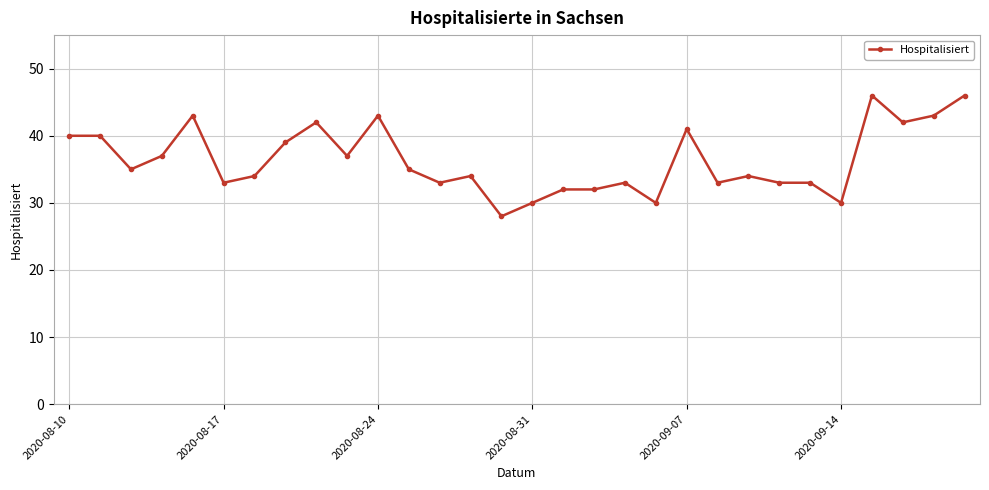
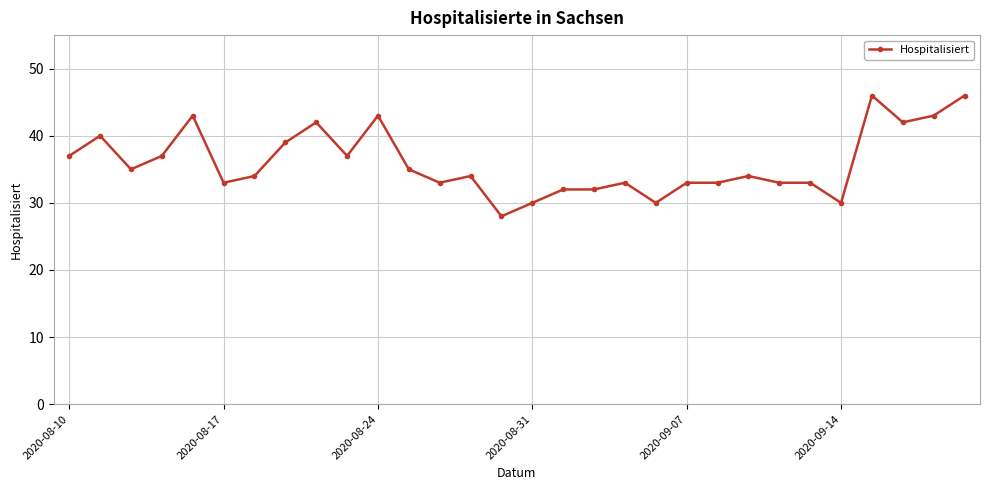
2020-08-10: 40 -> 37
2020-09-07: 41 -> 33
